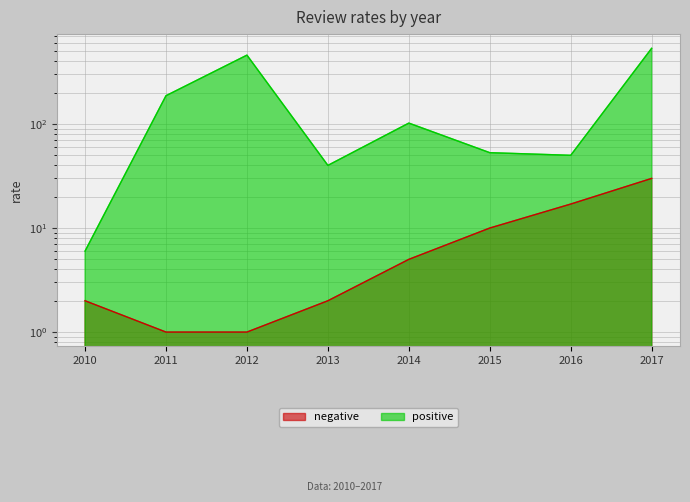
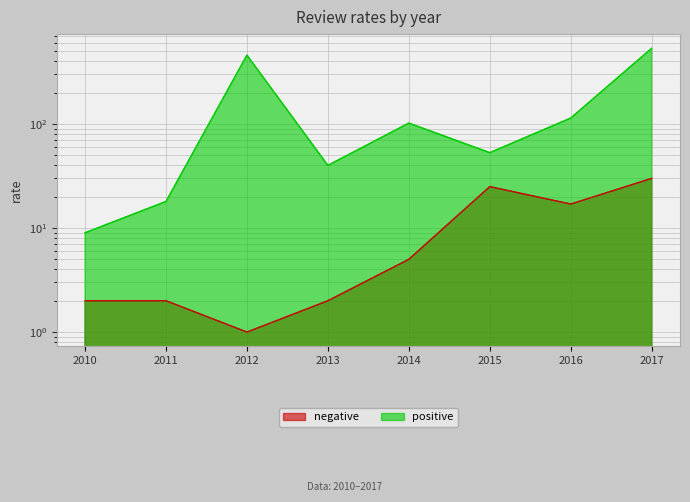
positive, 2010: 6 -> 9
negative, 2011: 1 -> 2
positive, 2011: 190 -> 18
negative, 2015: 10 -> 25
positive, 2016: 50 -> 110
